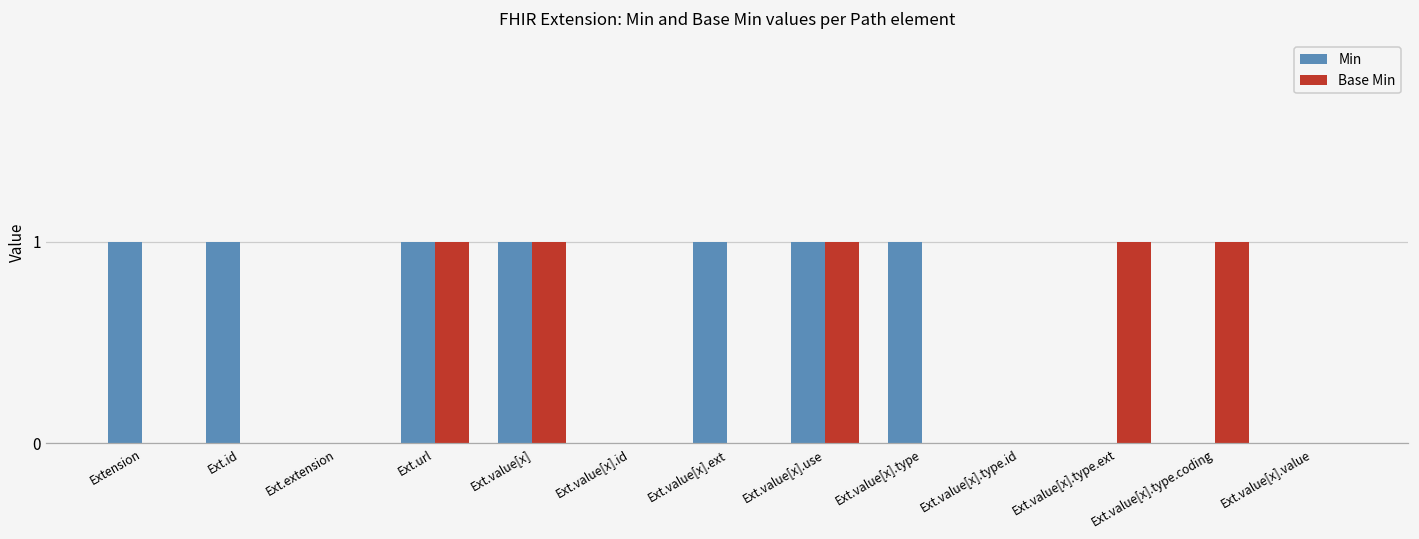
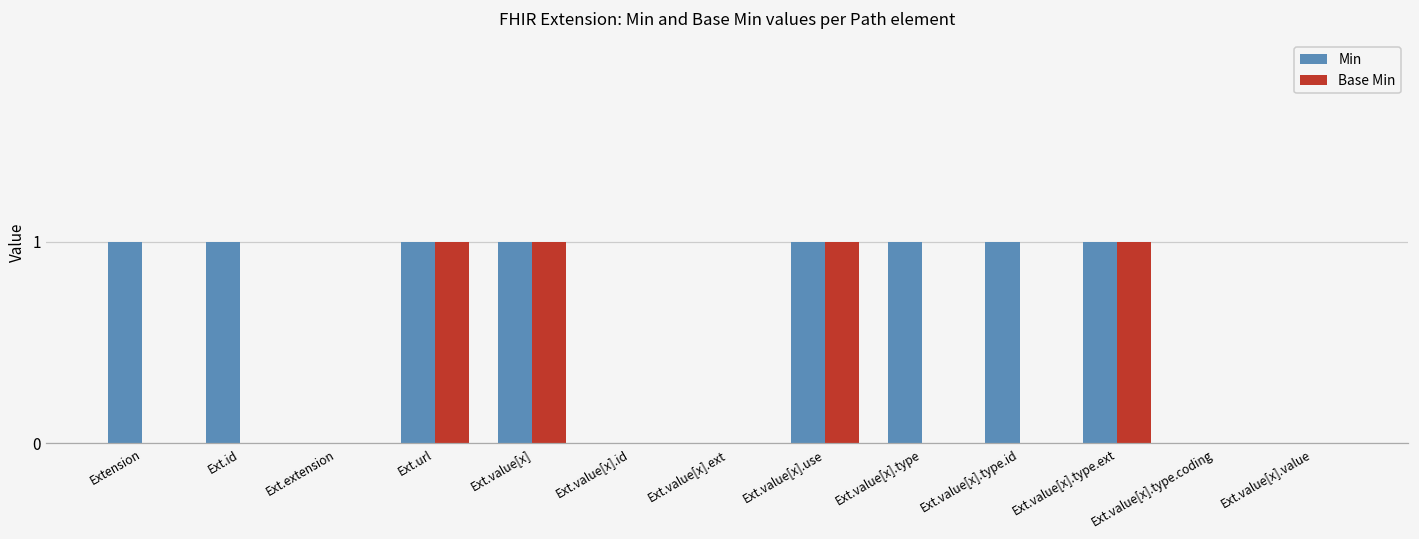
Min, Ext.value[x].ext: 1 -> 0
Min, Ext.value[x].type.id: 0 -> 1
Min, Ext.value[x].type.ext: 0 -> 1
Base Min, Ext.value[x].type.coding: 1 -> 0
